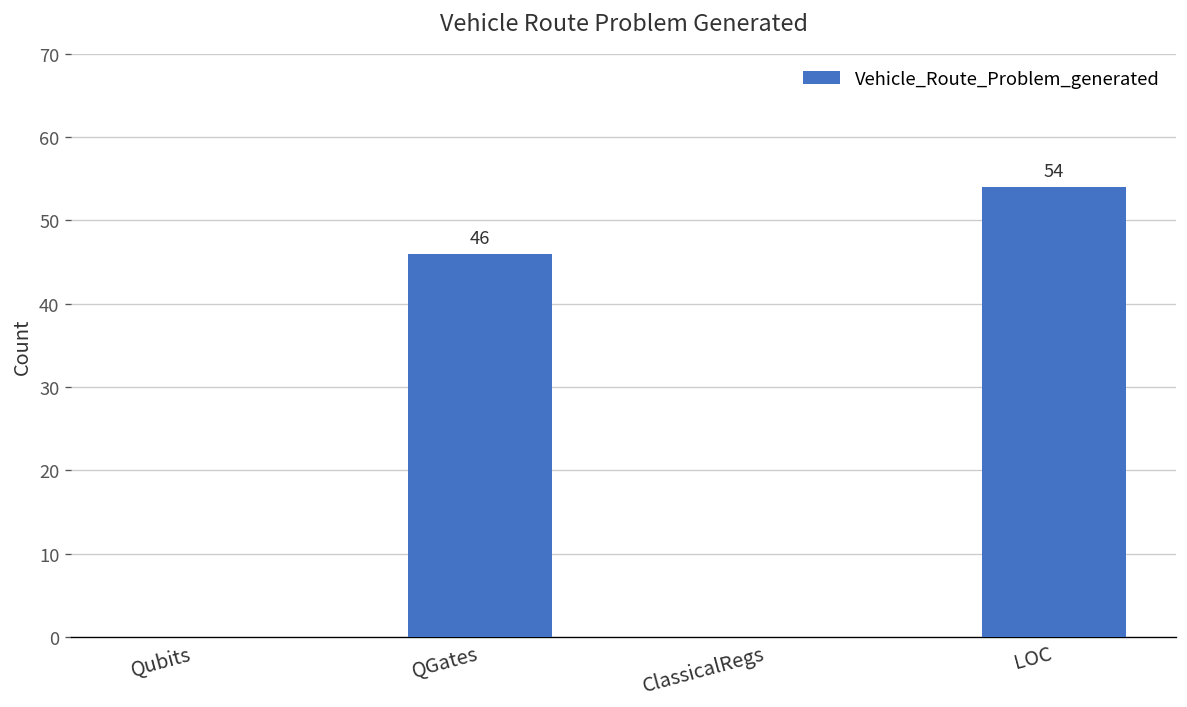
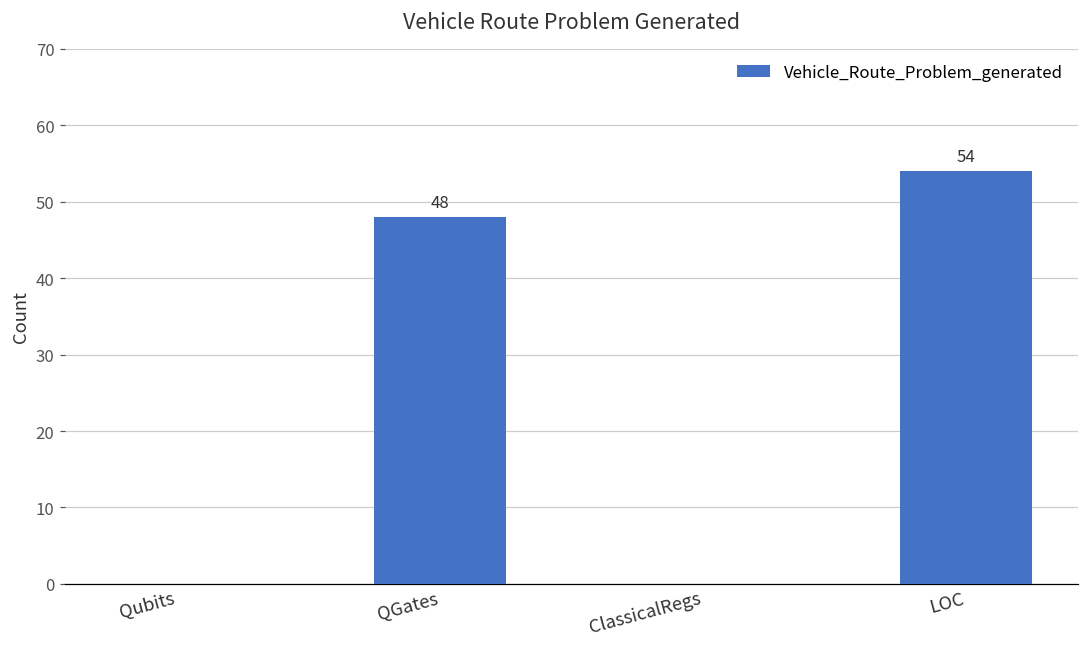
QGates: 46 -> 48
